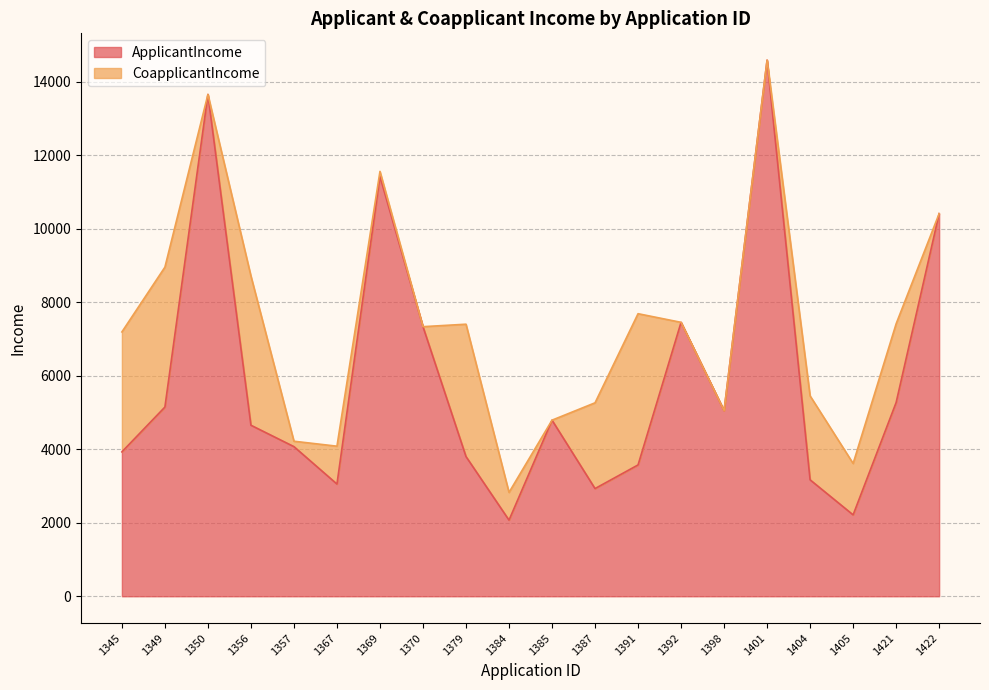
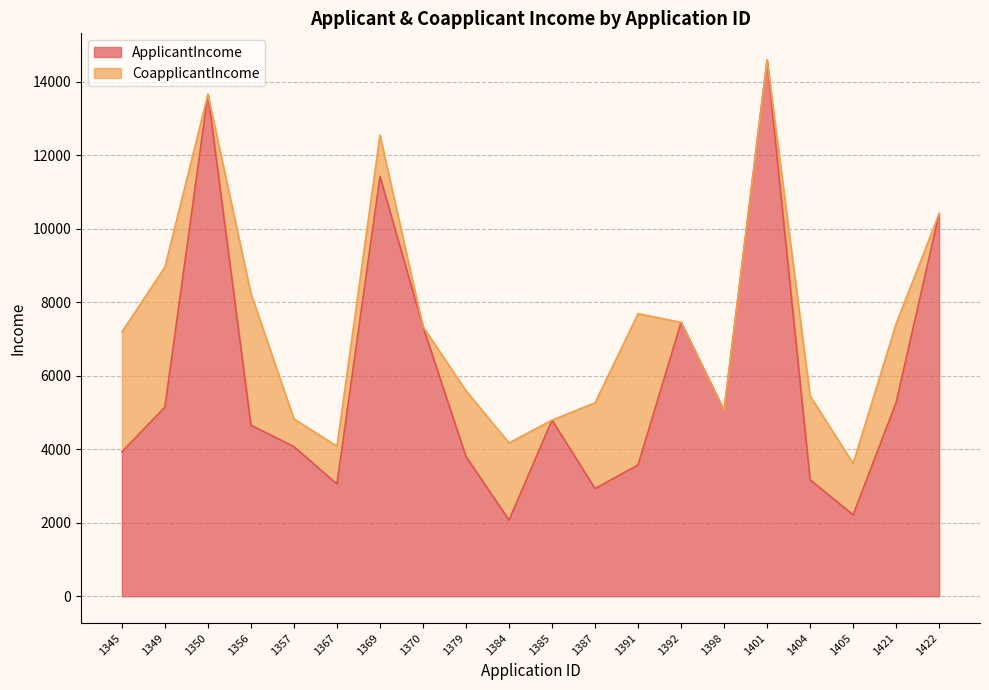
CoapplicantIncome, 1356: 4100 -> 3600
CoapplicantIncome, 1357: 100 -> 800
CoapplicantIncome, 1369: 100 -> 1100
CoapplicantIncome, 1379: 3600 -> 1800
CoapplicantIncome, 1384: 800 -> 2100
